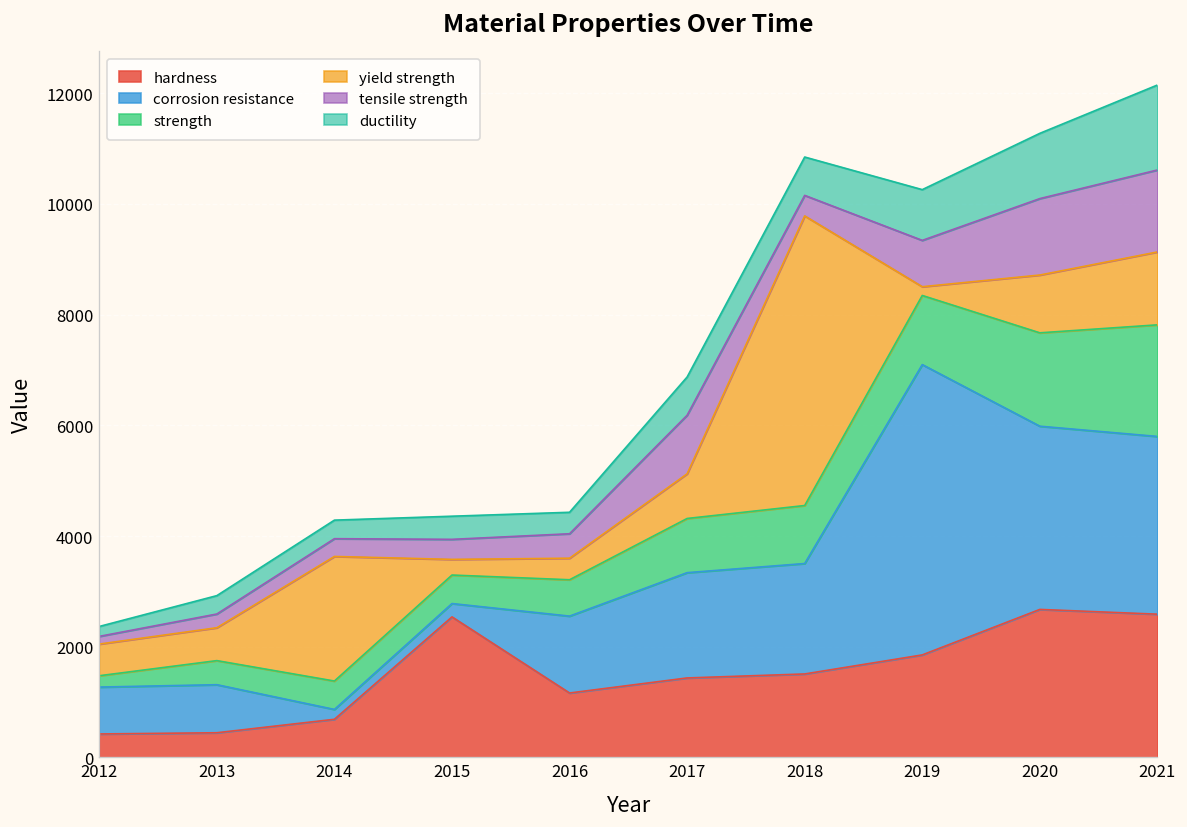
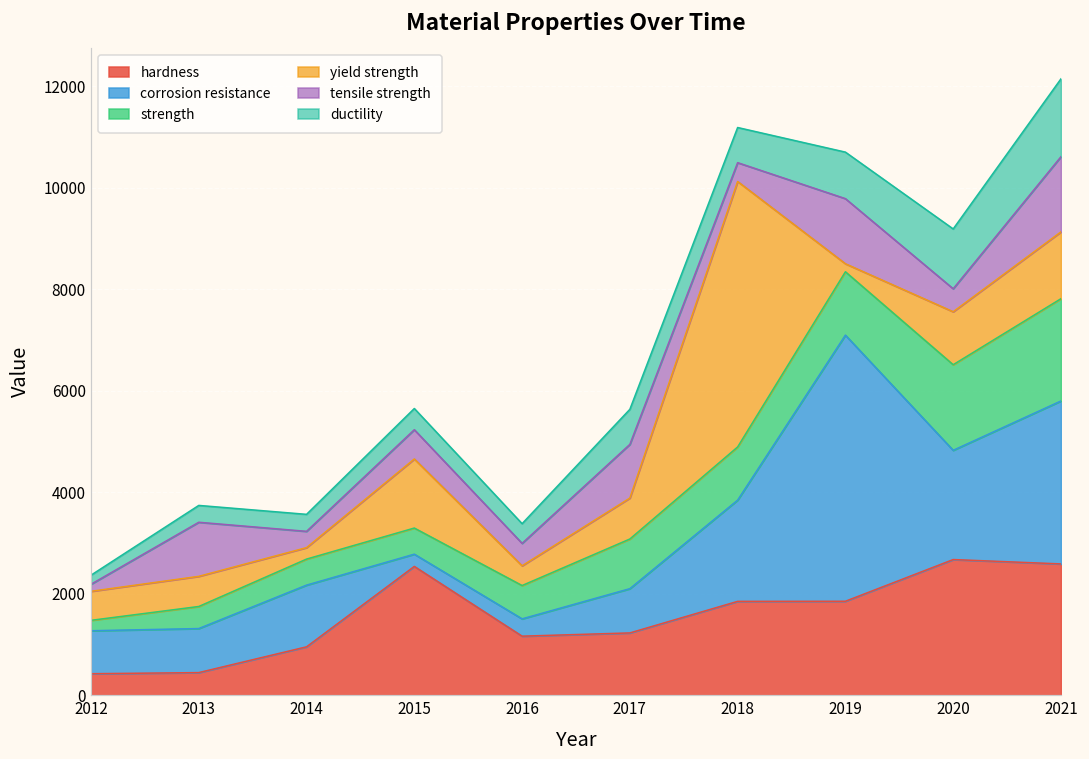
tensile strength, 2013: 200 -> 1100
hardness, 2014: 700 -> 1000
corrosion resistance, 2014: 200 -> 1200
yield strength, 2014: 2300 -> 200
yield strength, 2015: 300 -> 1400
tensile strength, 2015: 400 -> 600
corrosion resistance, 2016: 1400 -> 300
hardness, 2017: 1400 -> 1200
corrosion resistance, 2017: 1900 -> 900
hardness, 2018: 1500 -> 1900
tensile strength, 2019: 800 -> 1300
corrosion resistance, 2020: 3300 -> 2200
tensile strength, 2020: 1400 -> 500
